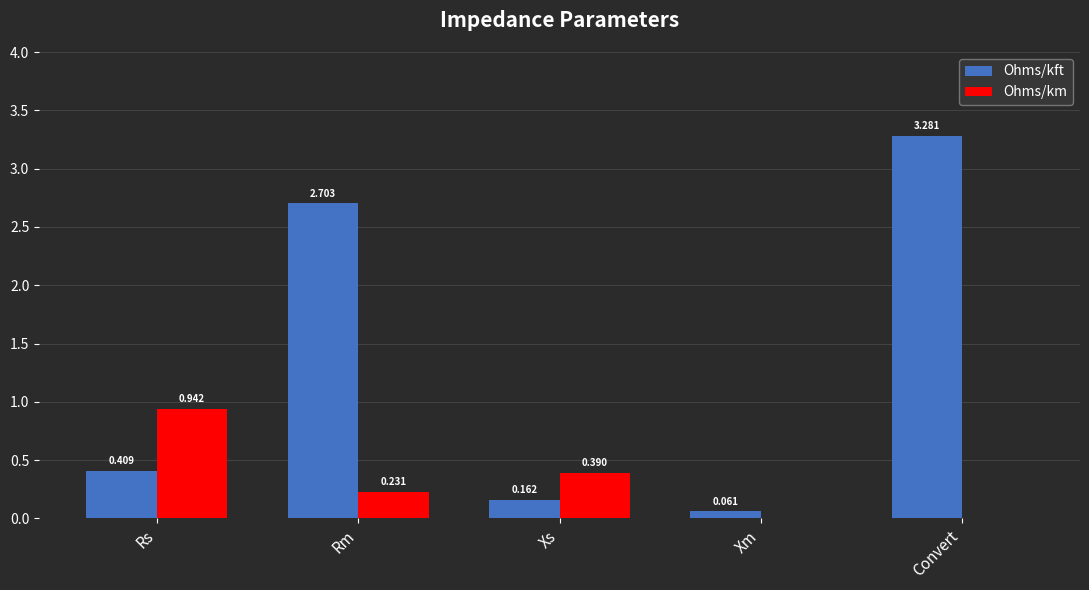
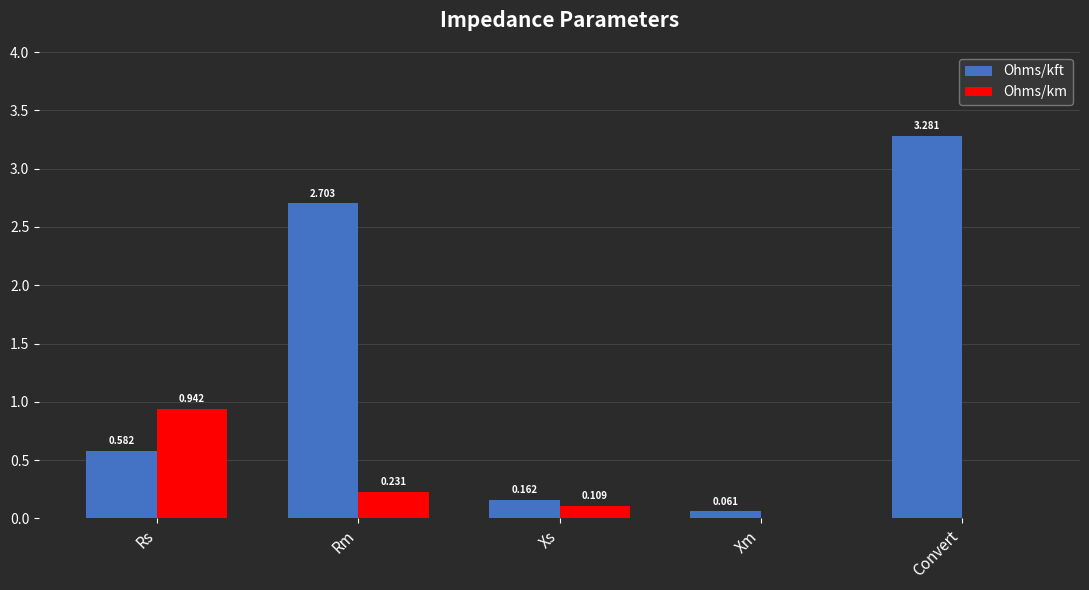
Ohms/kft, Rs: 0.409 -> 0.582
Ohms/km, Xs: 0.390 -> 0.109
